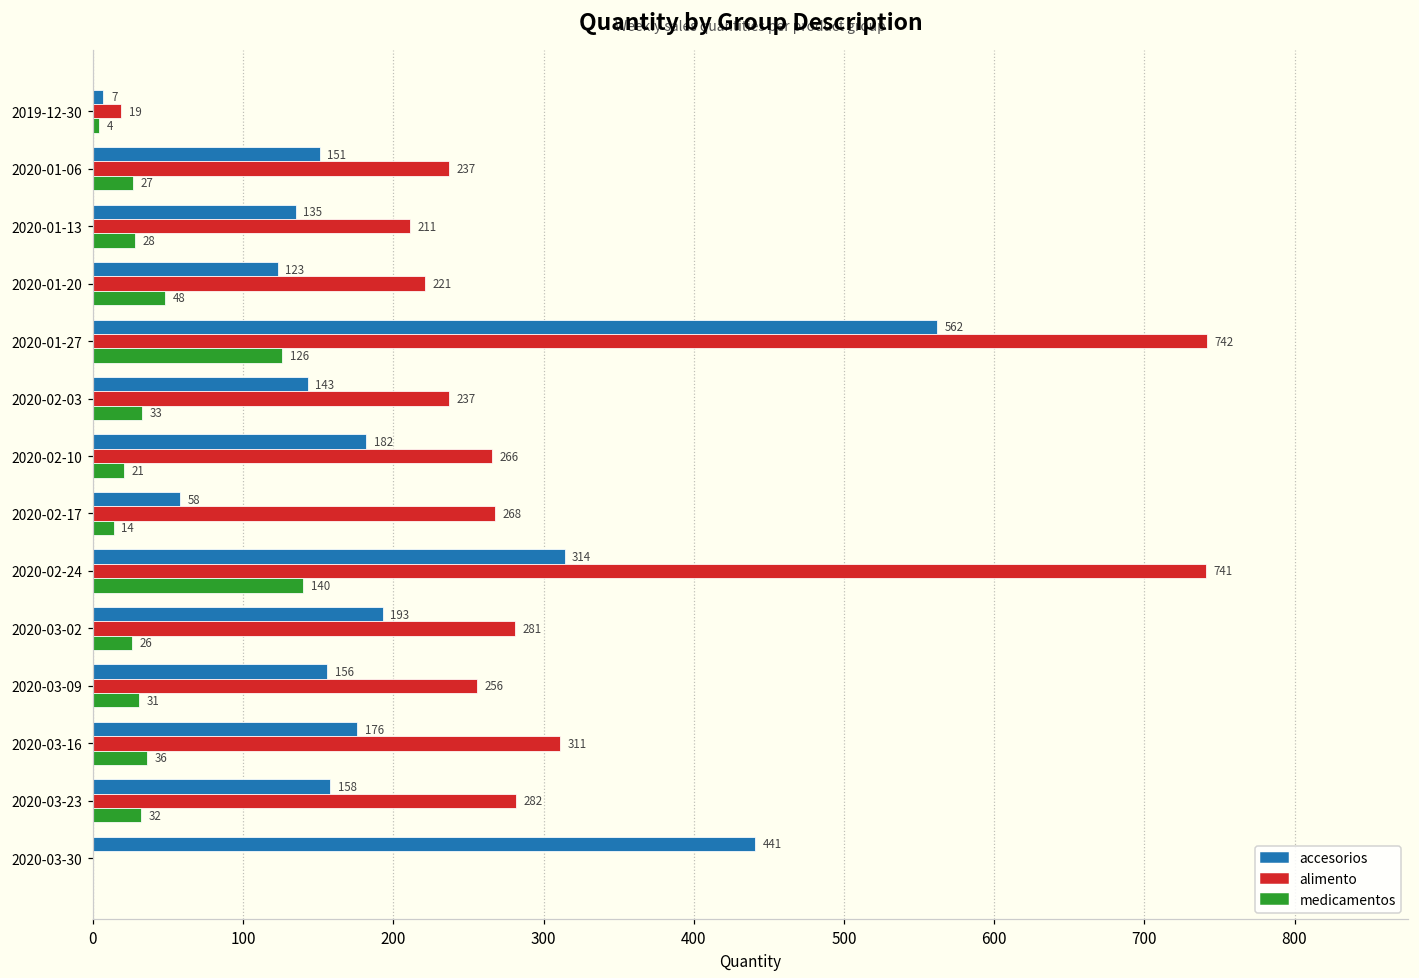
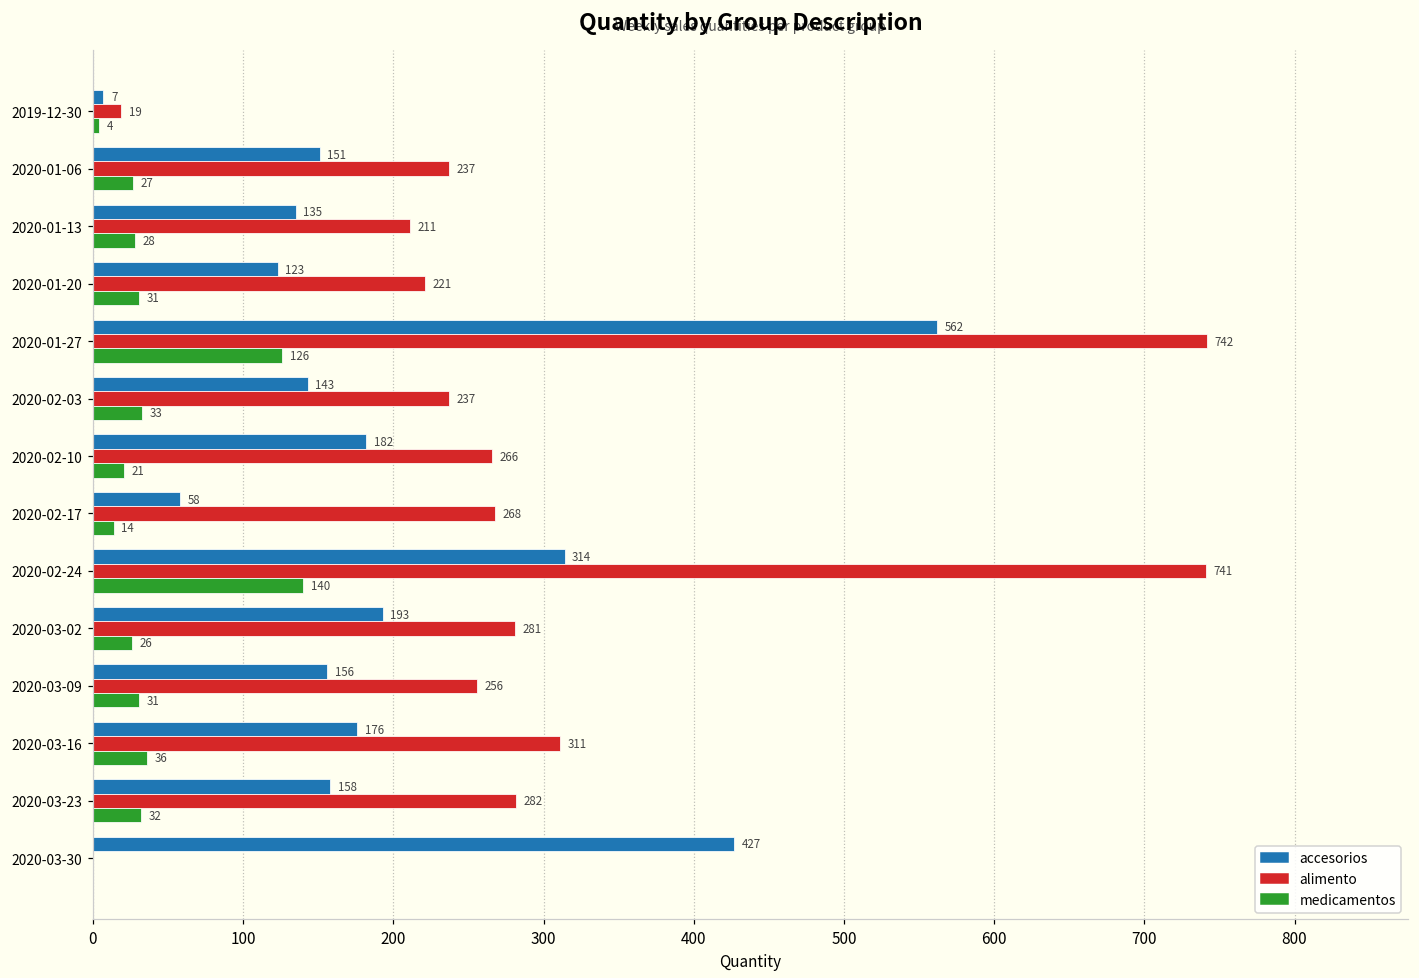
medicamentos, 2020-01-20: 48 -> 31
accesorios, 2020-03-30: 441 -> 427
